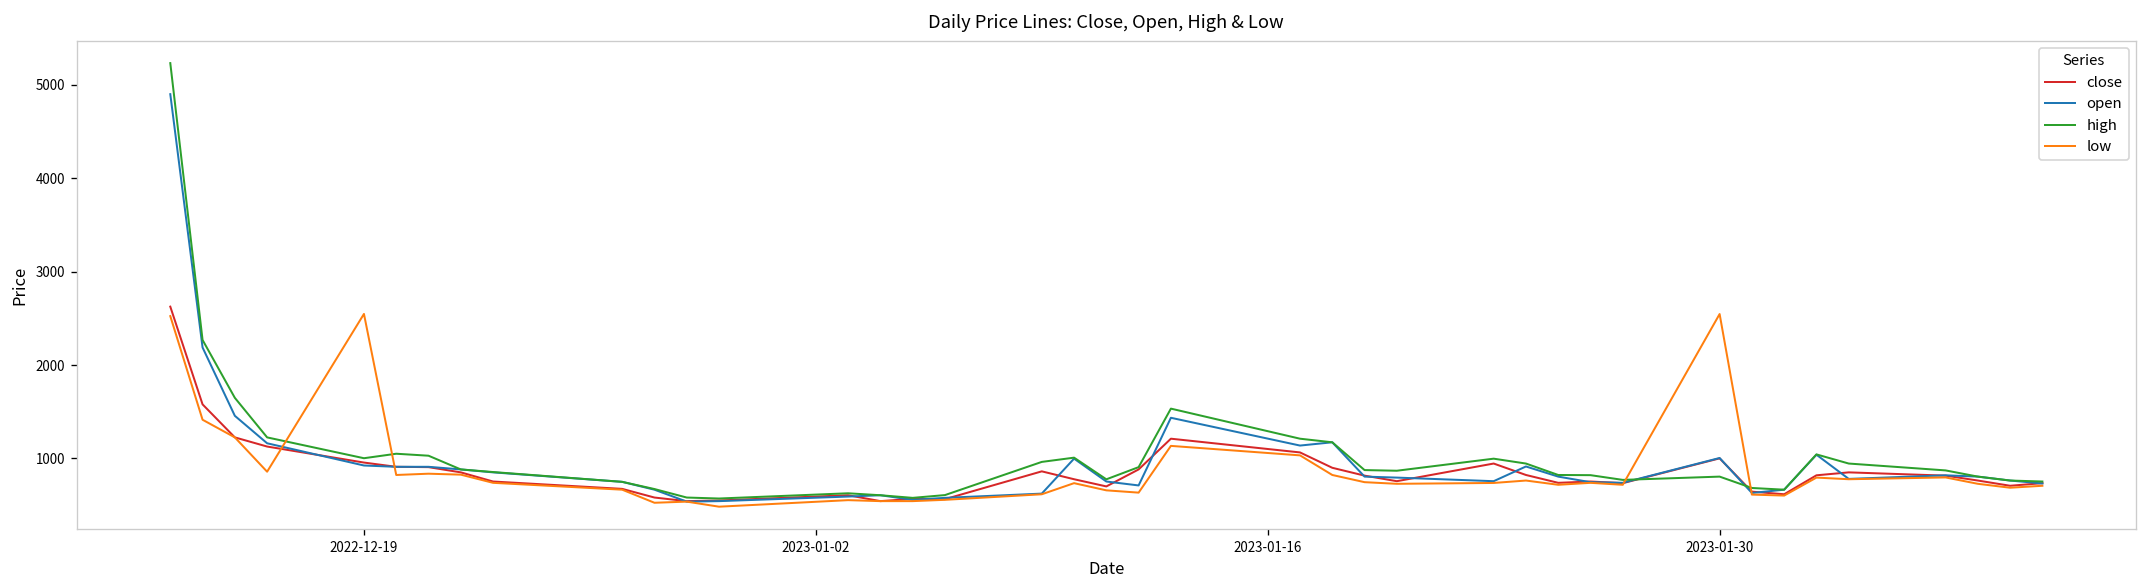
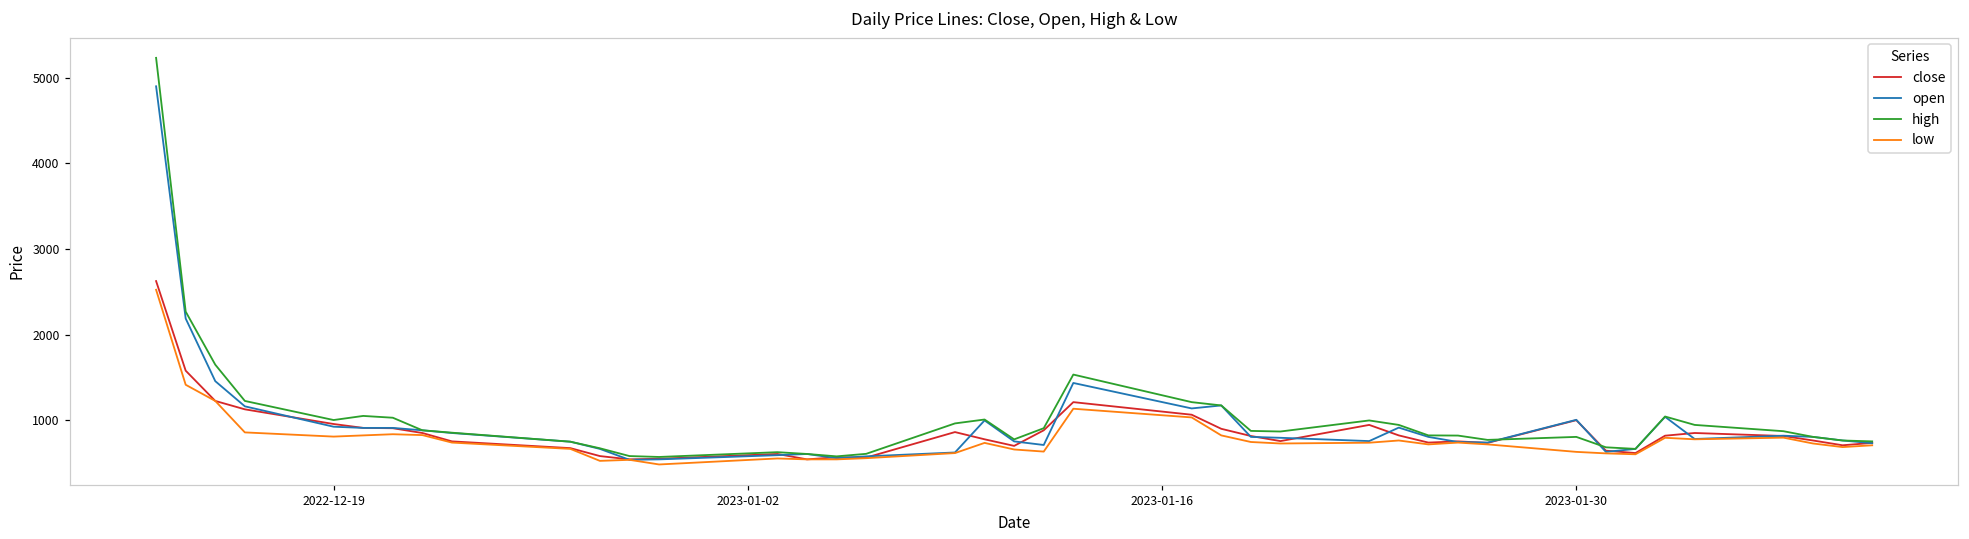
low, 2022-12-19: 2500 -> 800
low, 2023-01-30: 2500 -> 600
